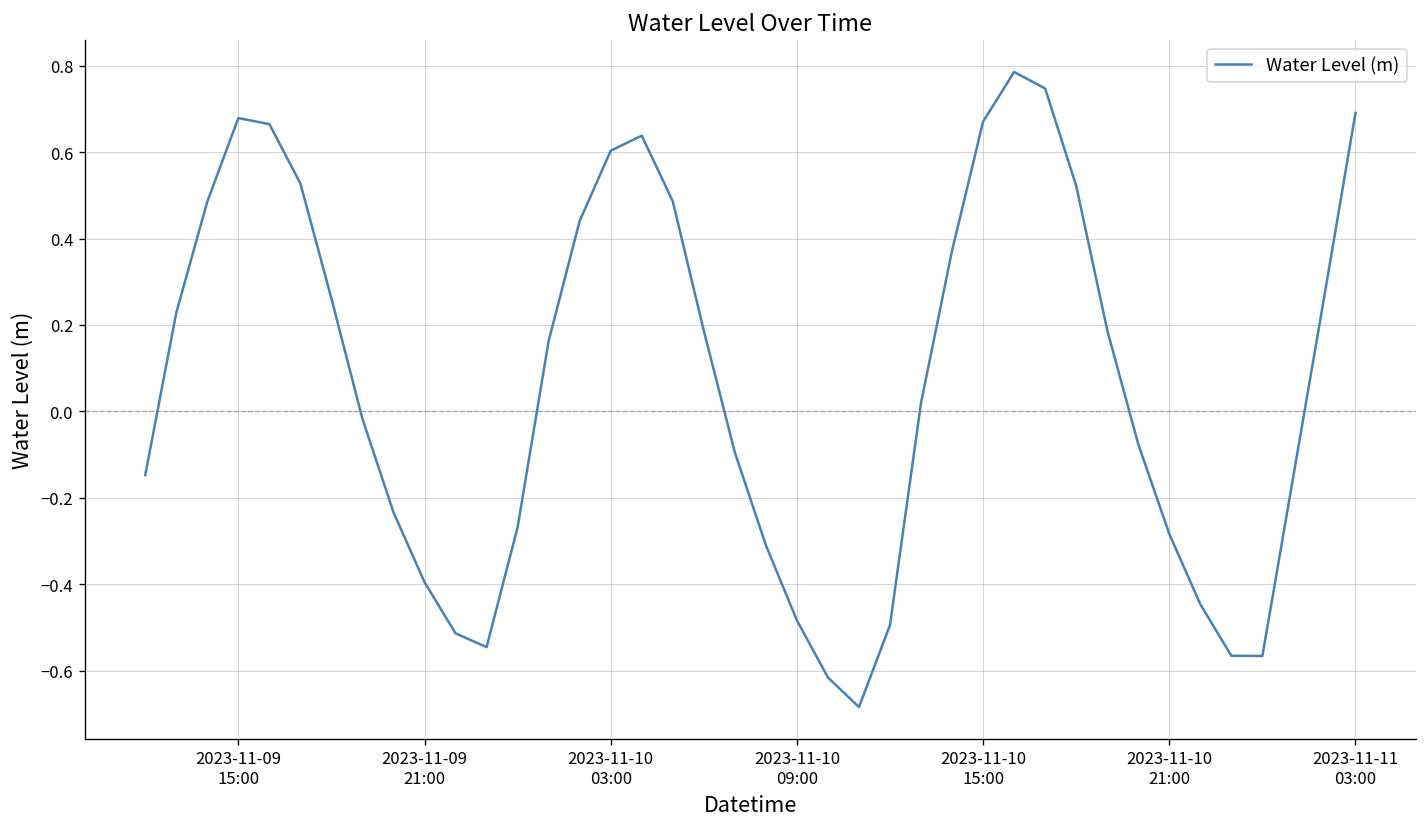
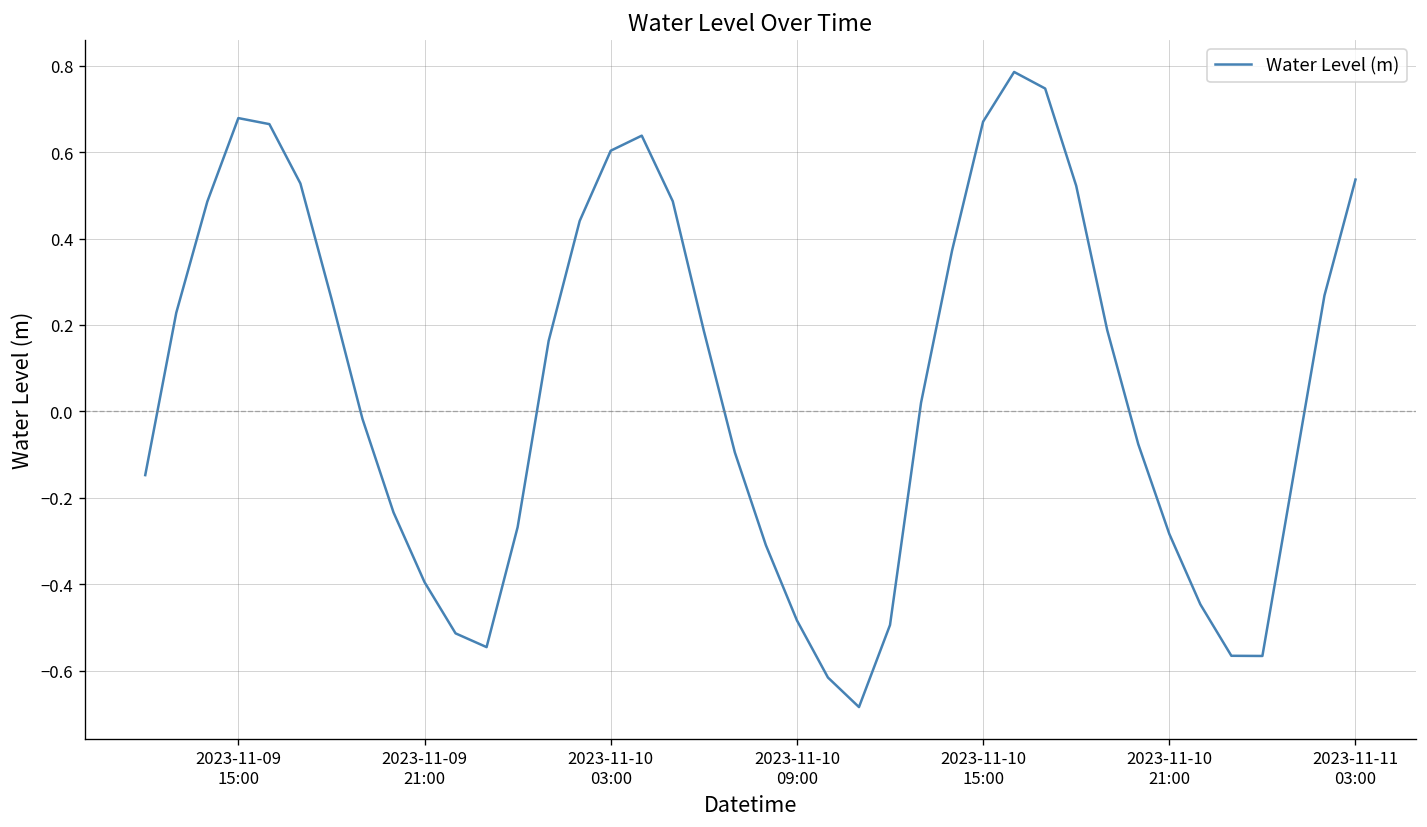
2023-11-11 03:00: 0.69 -> 0.54
